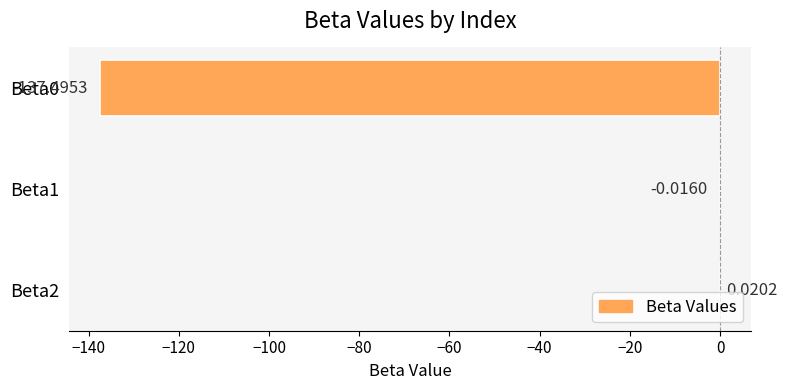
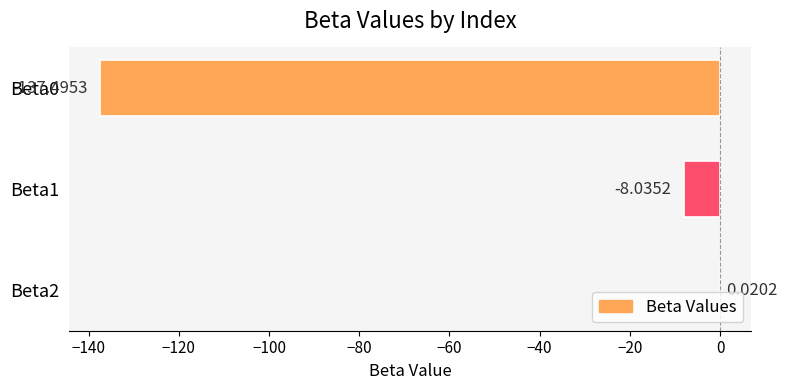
Beta1: -0.0160 -> -8.0352
